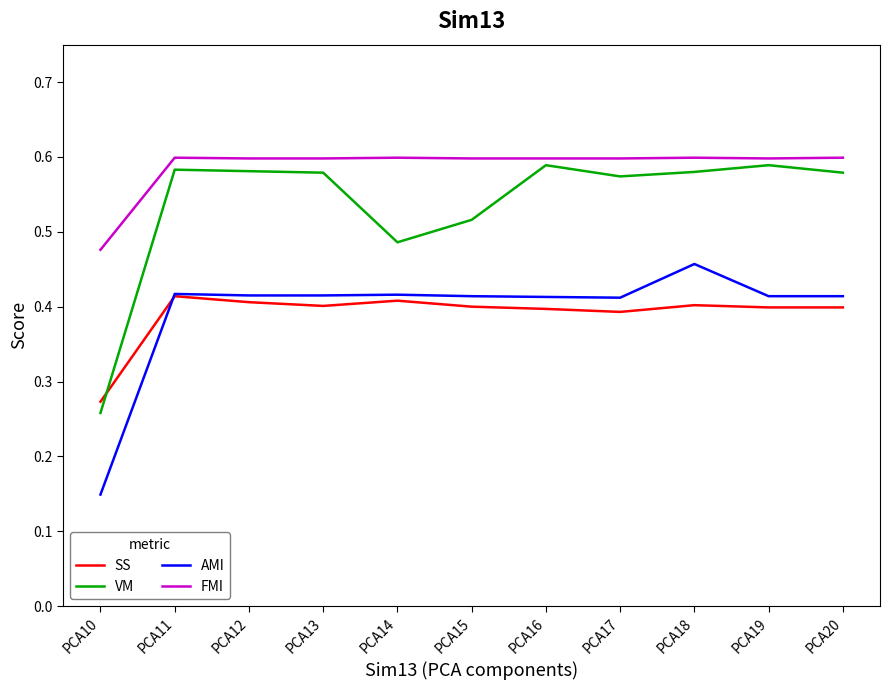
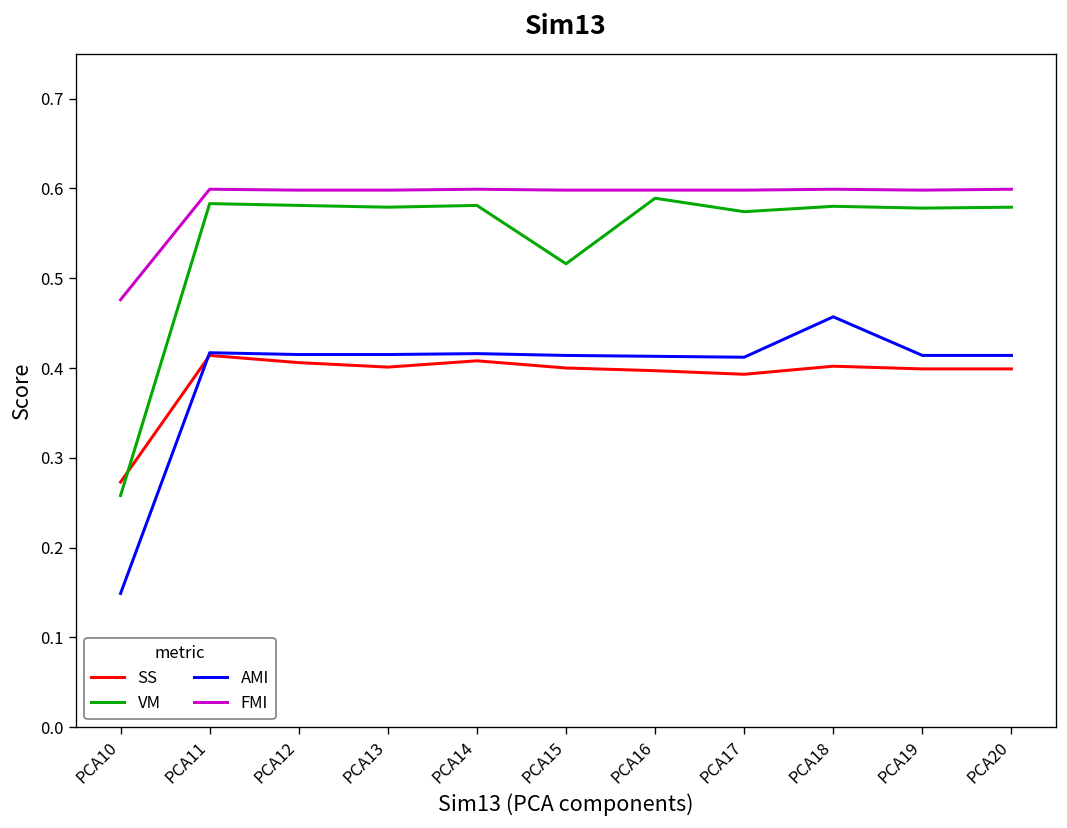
VM, PCA14: 0.49 -> 0.58
VM, PCA19: 0.59 -> 0.58
